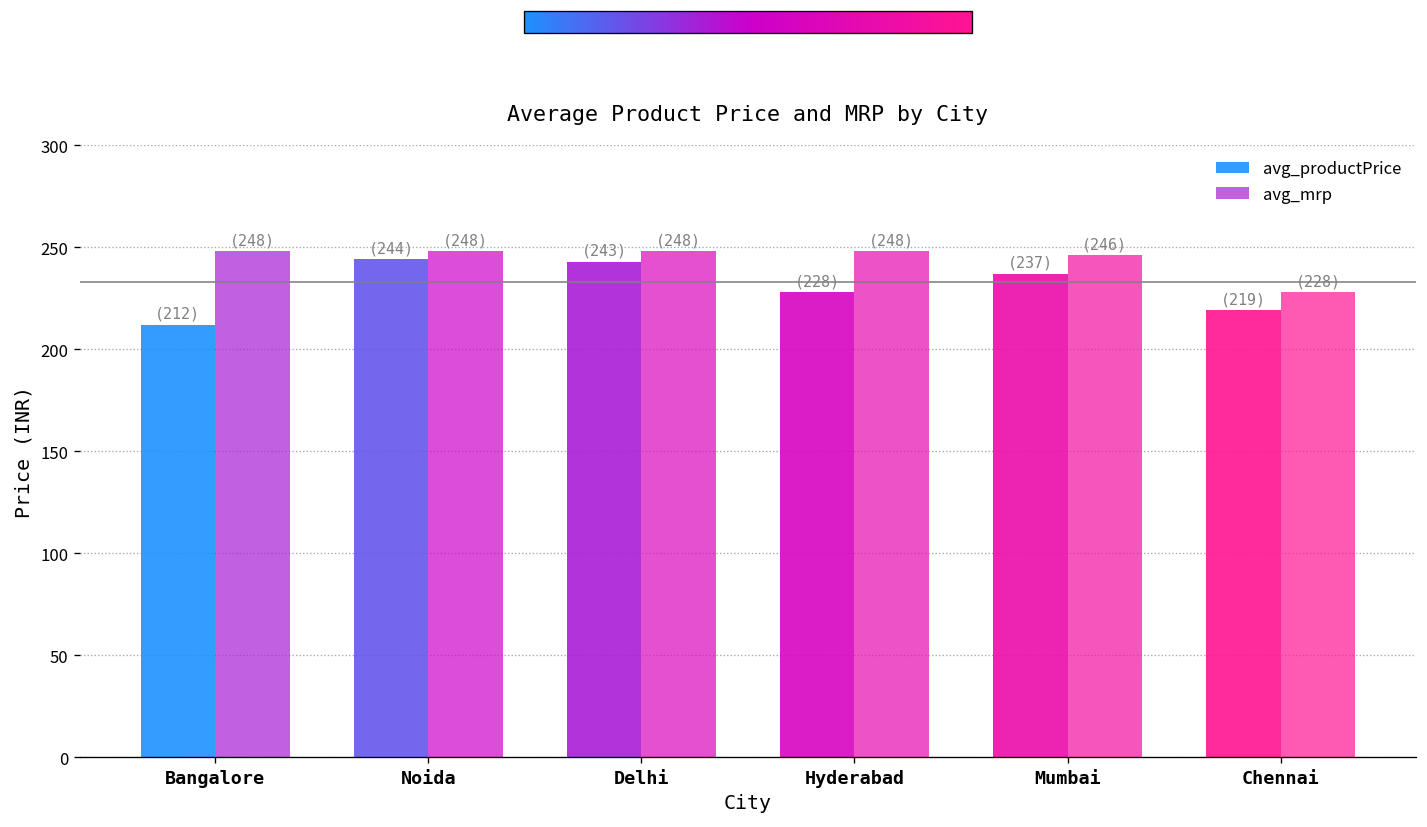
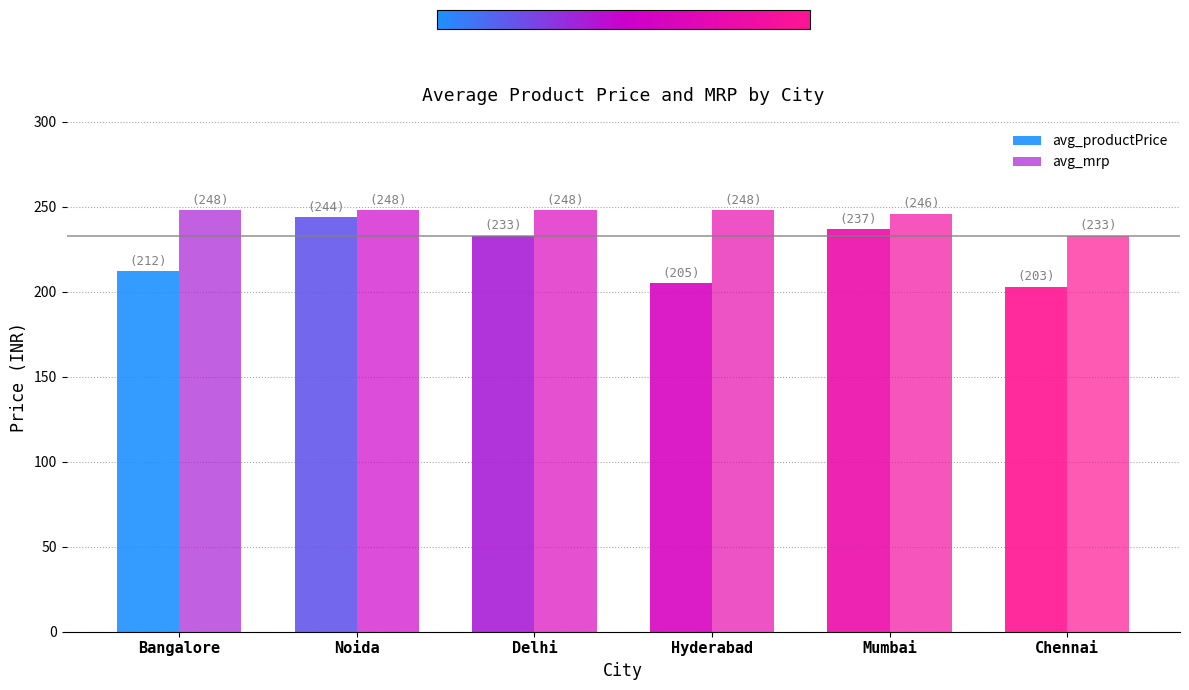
avg_productPrice, Delhi: (243) -> (233)
avg_productPrice, Hyderabad: (228) -> (205)
avg_productPrice, Chennai: (219) -> (203)
avg_mrp, Chennai: (228) -> (233)
